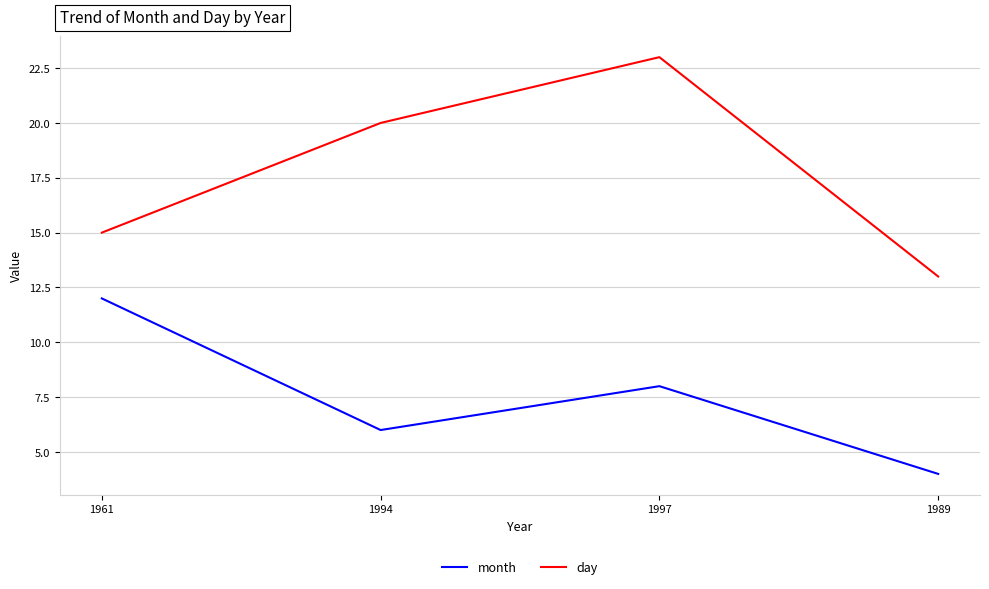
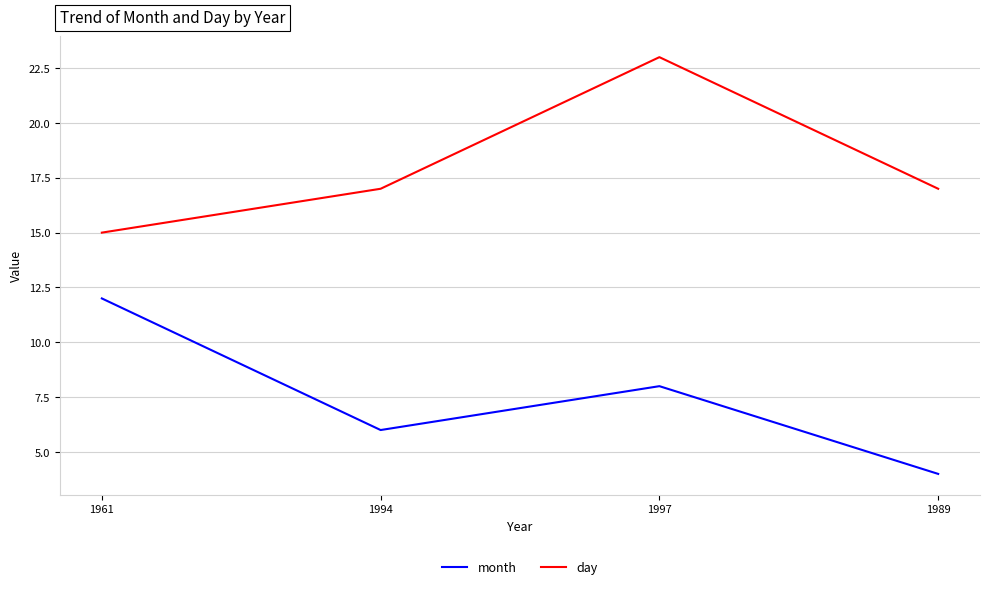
day, 1994: 20 -> 17
day, 1989: 13 -> 17
